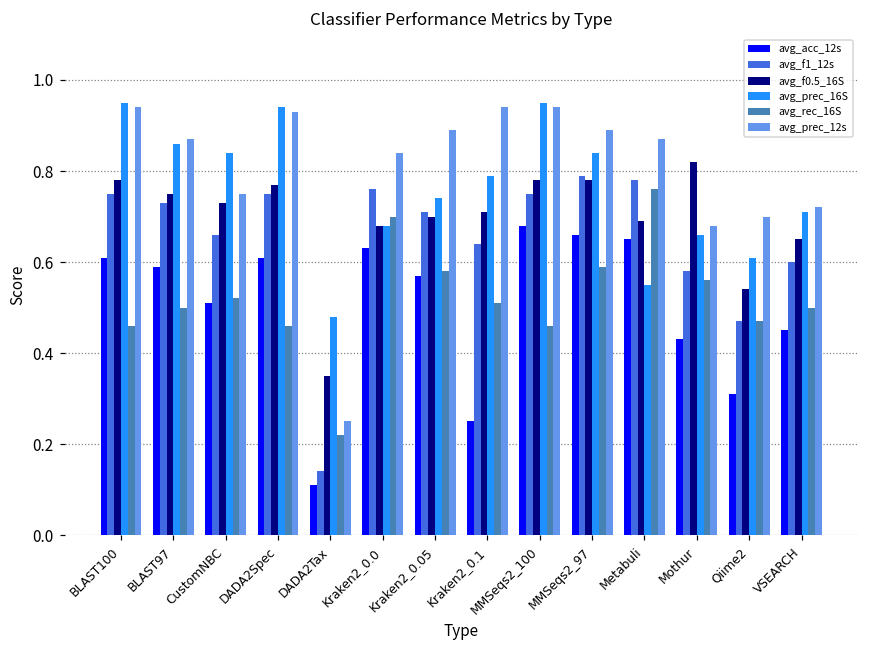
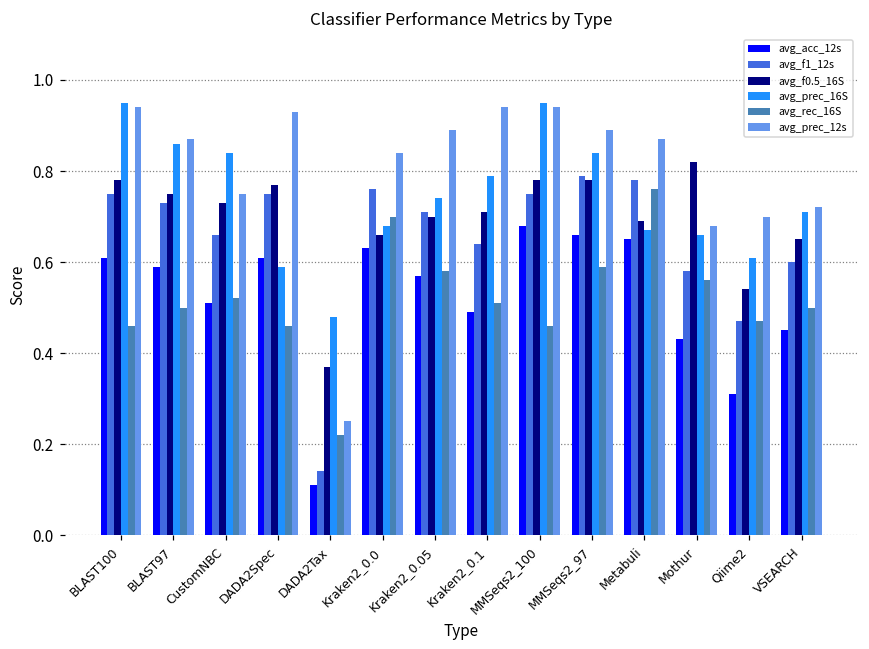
avg_prec_16S, DADA2Spec: 0.94 -> 0.59
avg_f0.5_16S, DADA2Tax: 0.35 -> 0.37
avg_f0.5_16S, Kraken2_0.0: 0.68 -> 0.66
avg_acc_12s, Kraken2_0.1: 0.25 -> 0.49
avg_prec_16S, Metabuli: 0.55 -> 0.67
